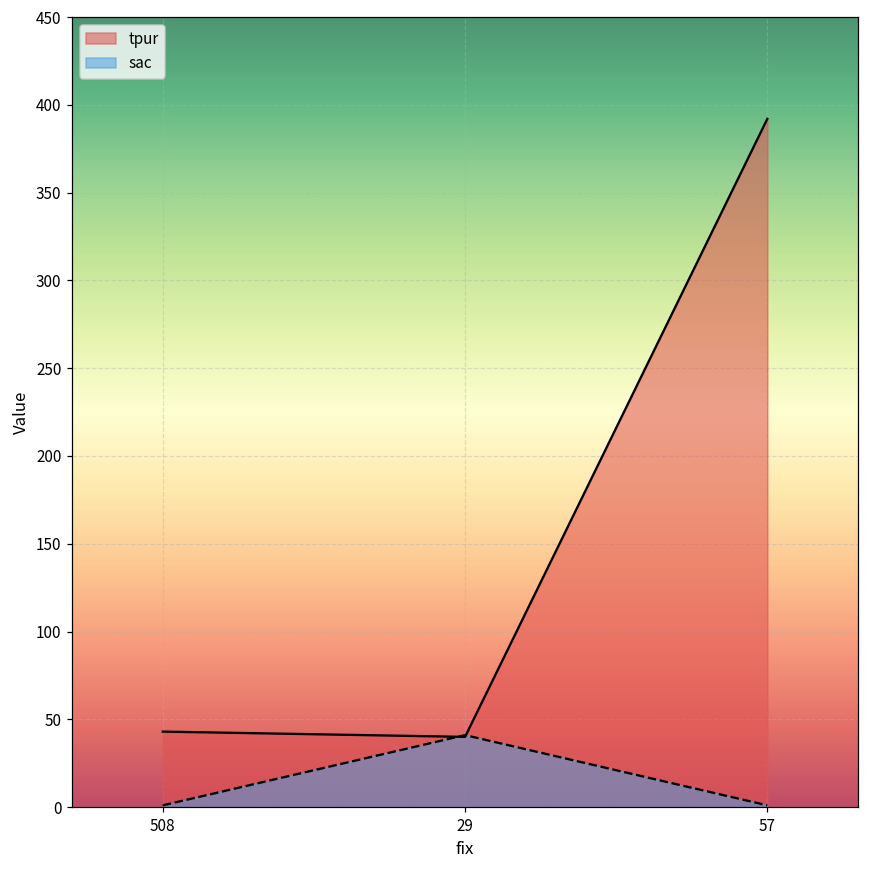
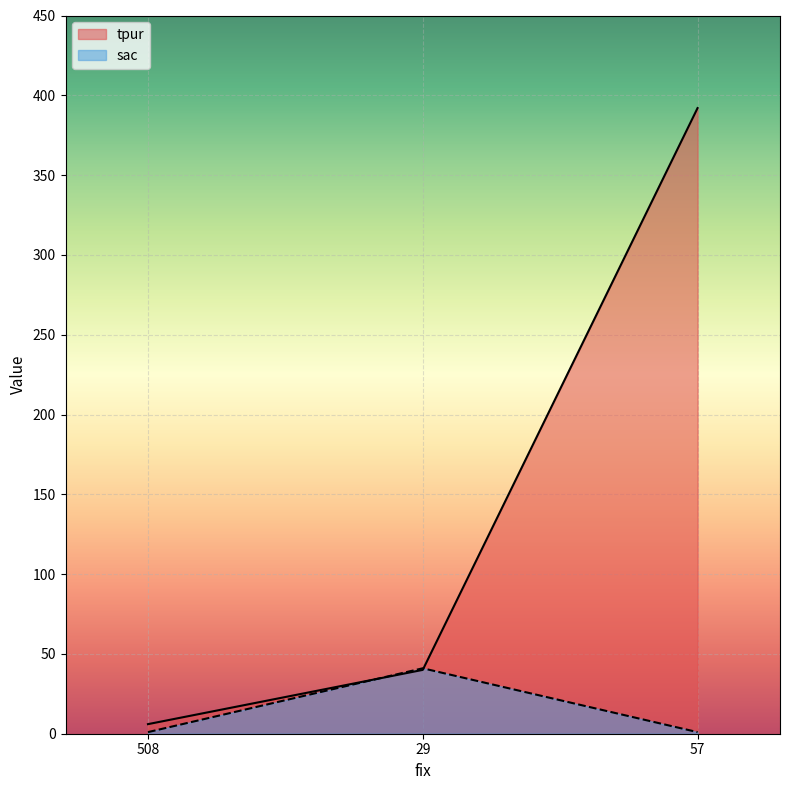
tpur, 508: 43 -> 6
